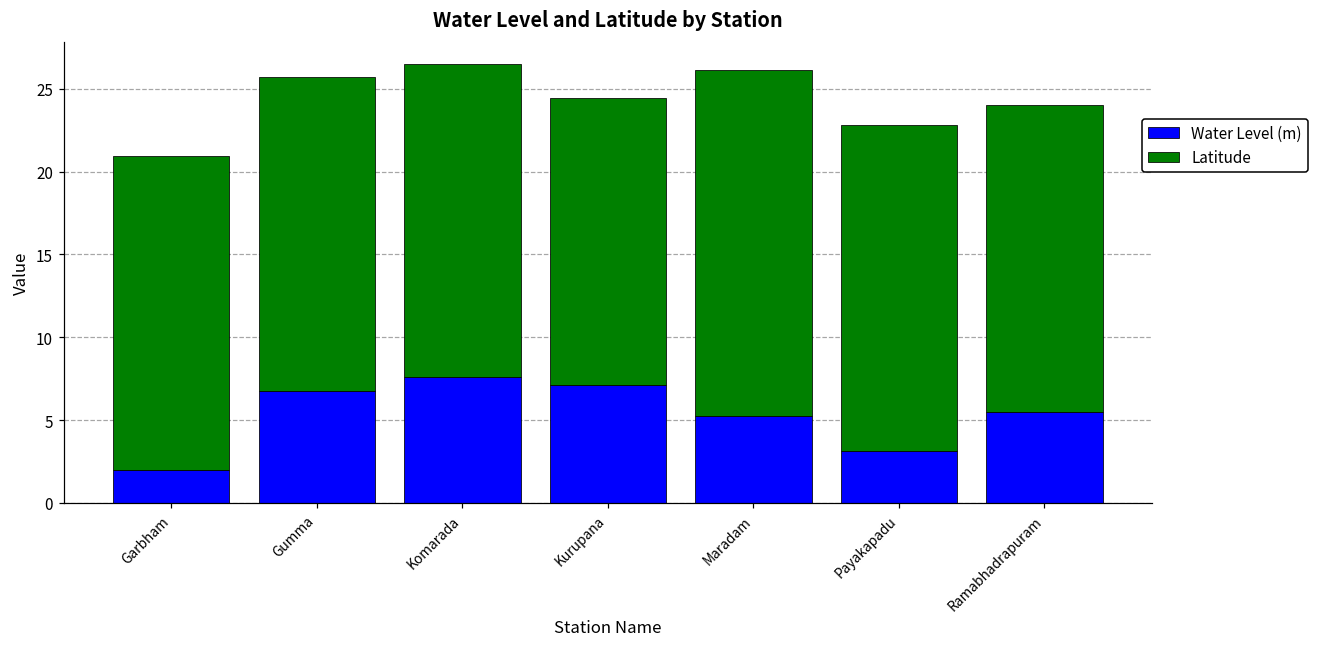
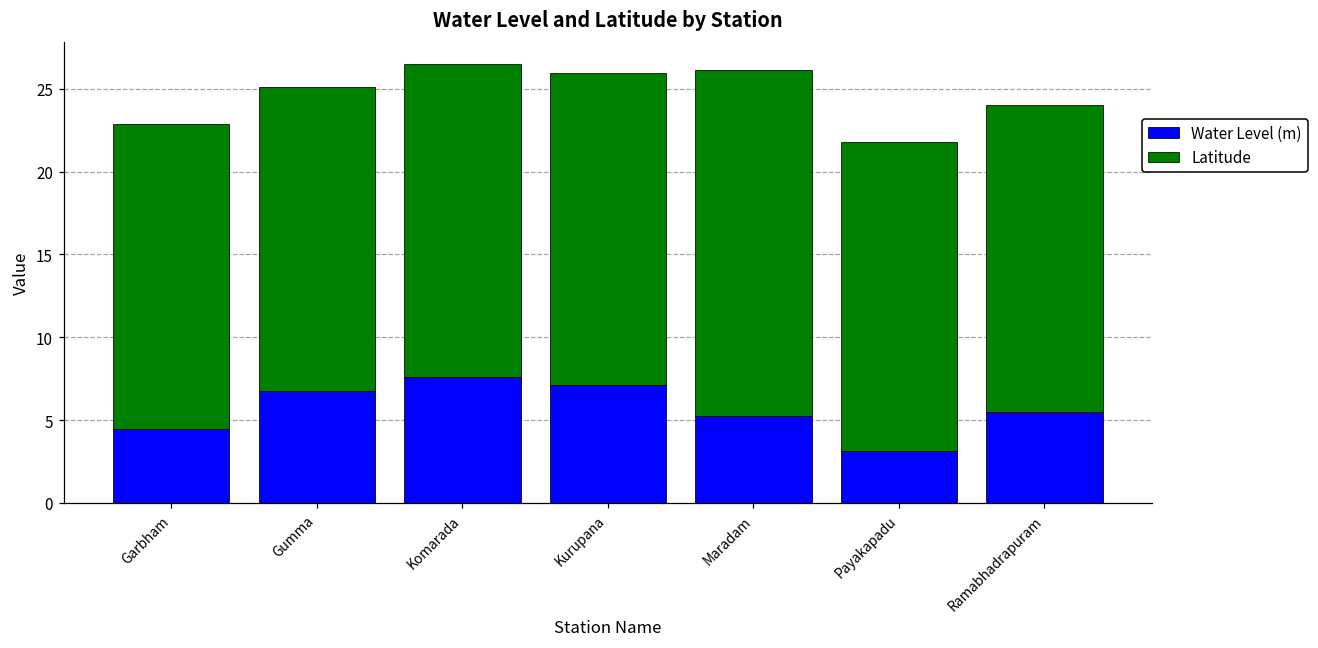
Water Level (m), Garbham: 2.0 -> 4.5
Latitude, Garbham: 19.0 -> 18.4
Latitude, Gumma: 19.0 -> 18.3
Latitude, Kurupana: 17.4 -> 18.9
Latitude, Payakapadu: 19.7 -> 18.6
